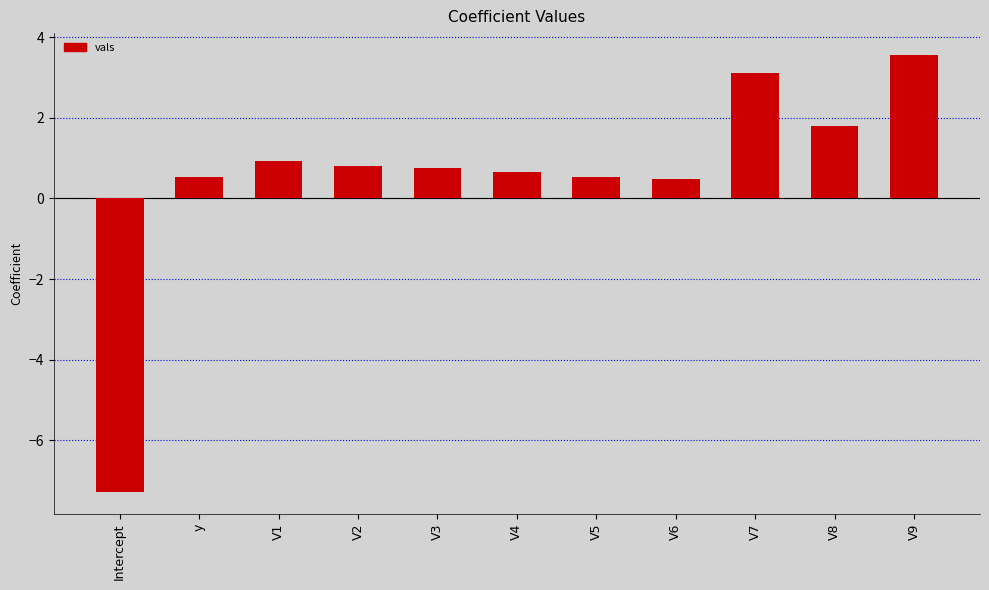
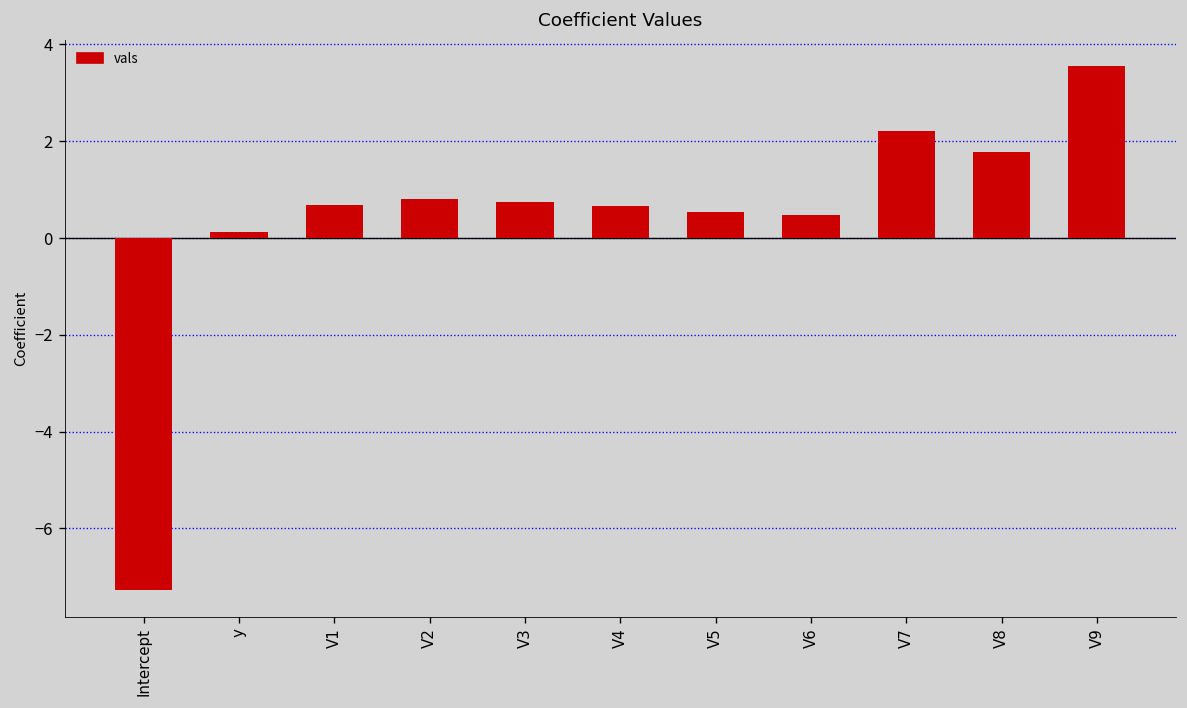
y: 0.5 -> 0.1
V1: 0.9 -> 0.7
V7: 3.1 -> 2.2
